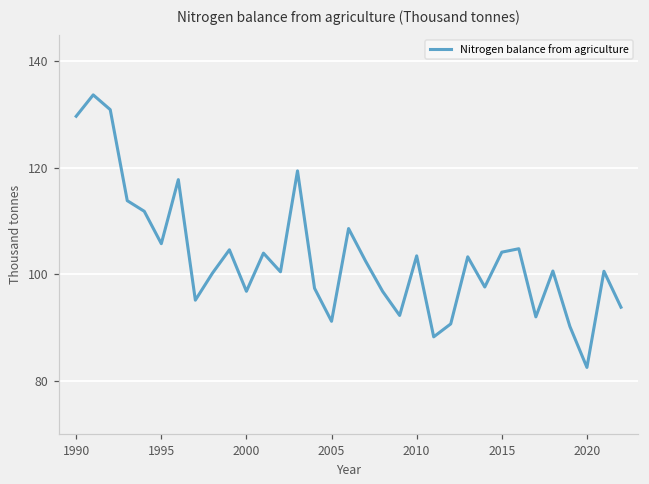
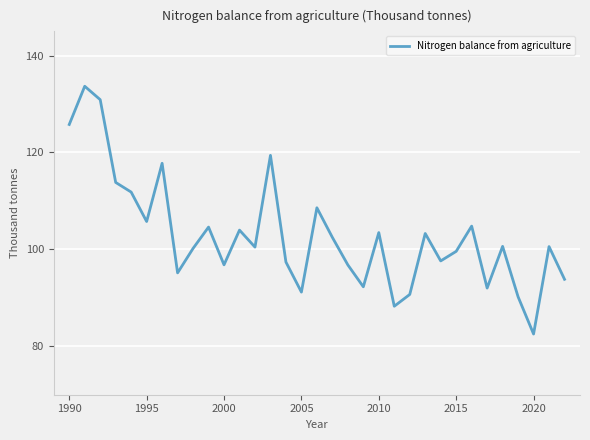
1990: 130 -> 126
2015: 104 -> 100
